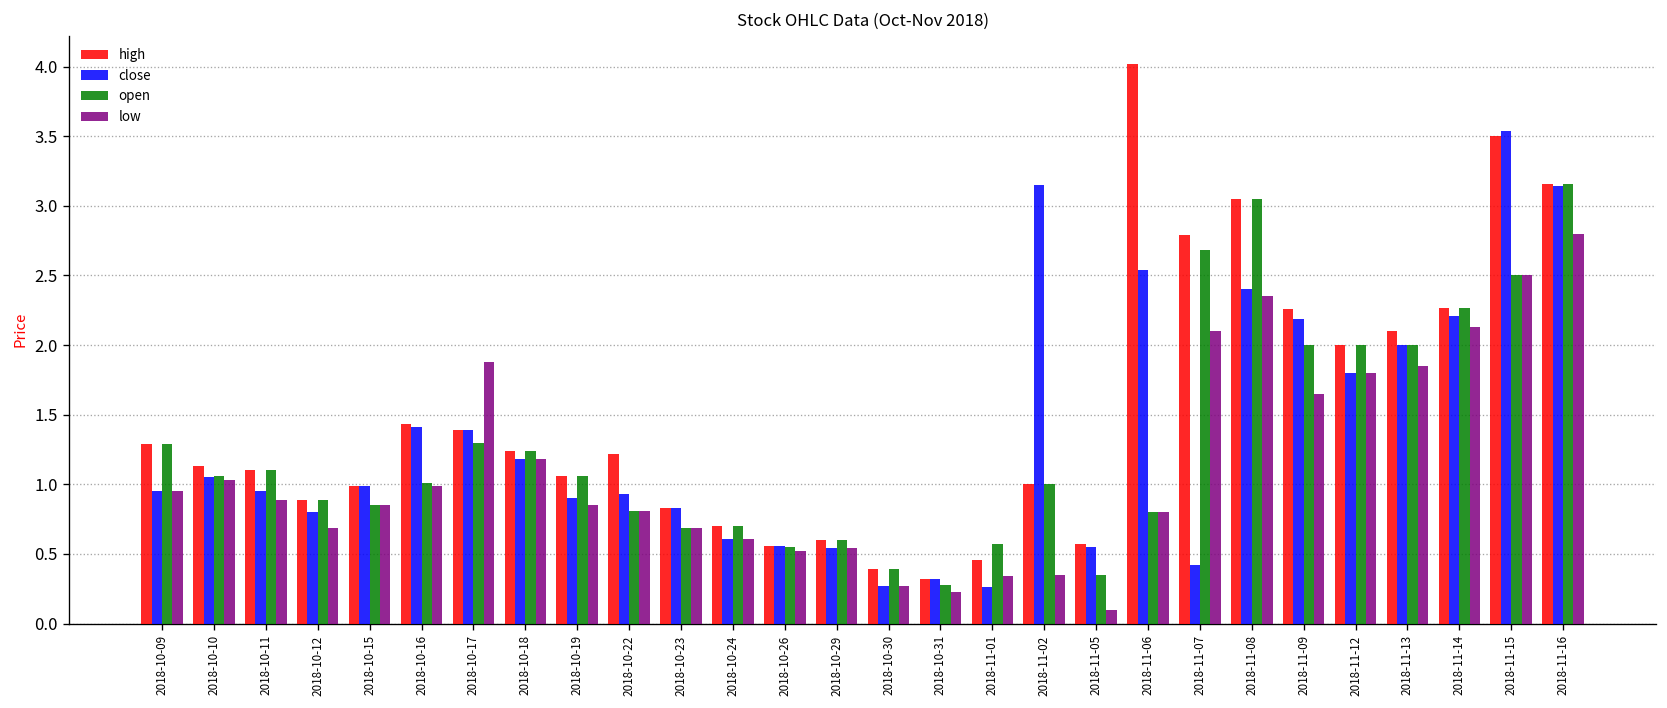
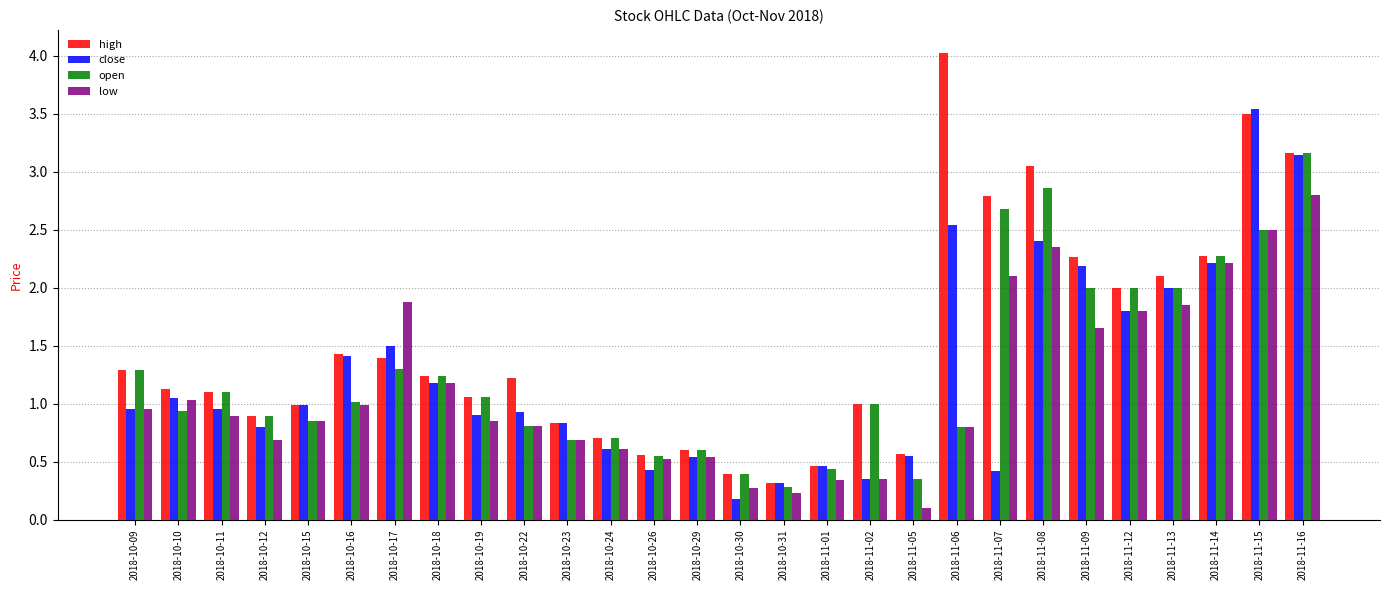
open, 2018-10-10: 1.06 -> 0.94
close, 2018-10-17: 1.39 -> 1.50
close, 2018-10-26: 0.56 -> 0.43
close, 2018-10-30: 0.27 -> 0.18
close, 2018-11-01: 0.26 -> 0.46
open, 2018-11-01: 0.57 -> 0.44
close, 2018-11-02: 3.15 -> 0.35
open, 2018-11-08: 3.05 -> 2.86
low, 2018-11-14: 2.13 -> 2.21
